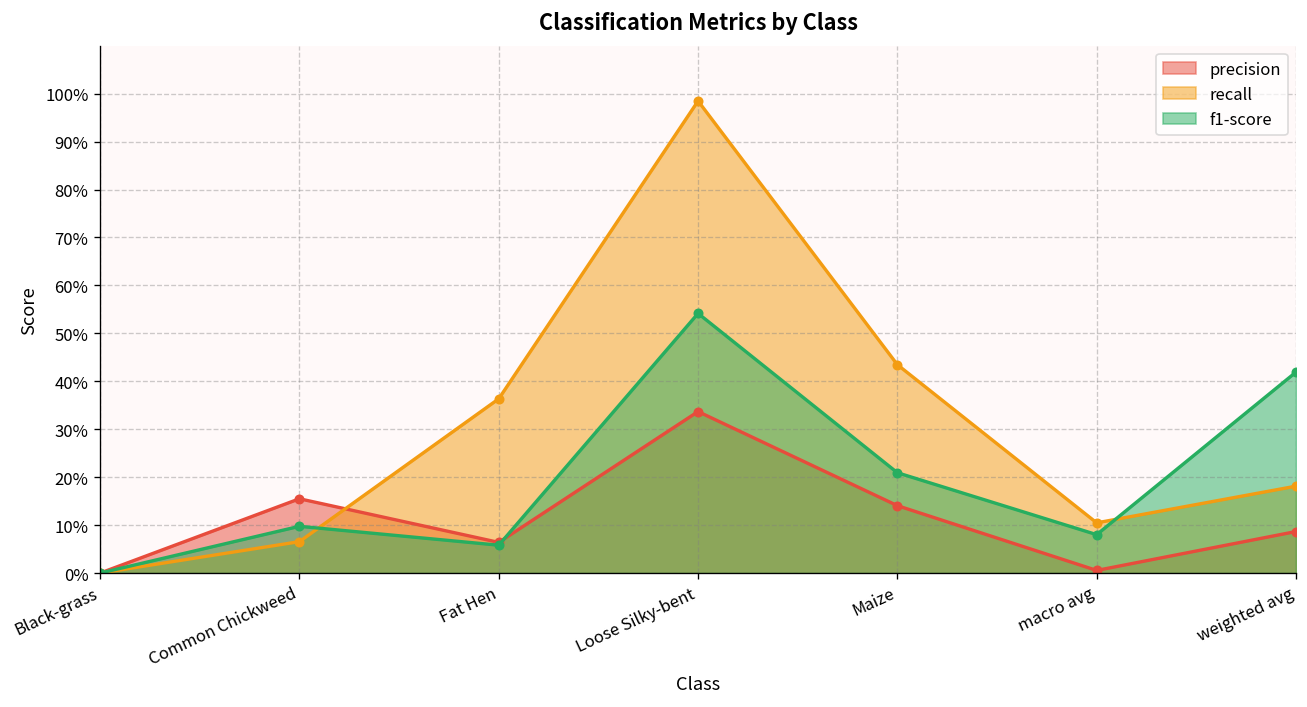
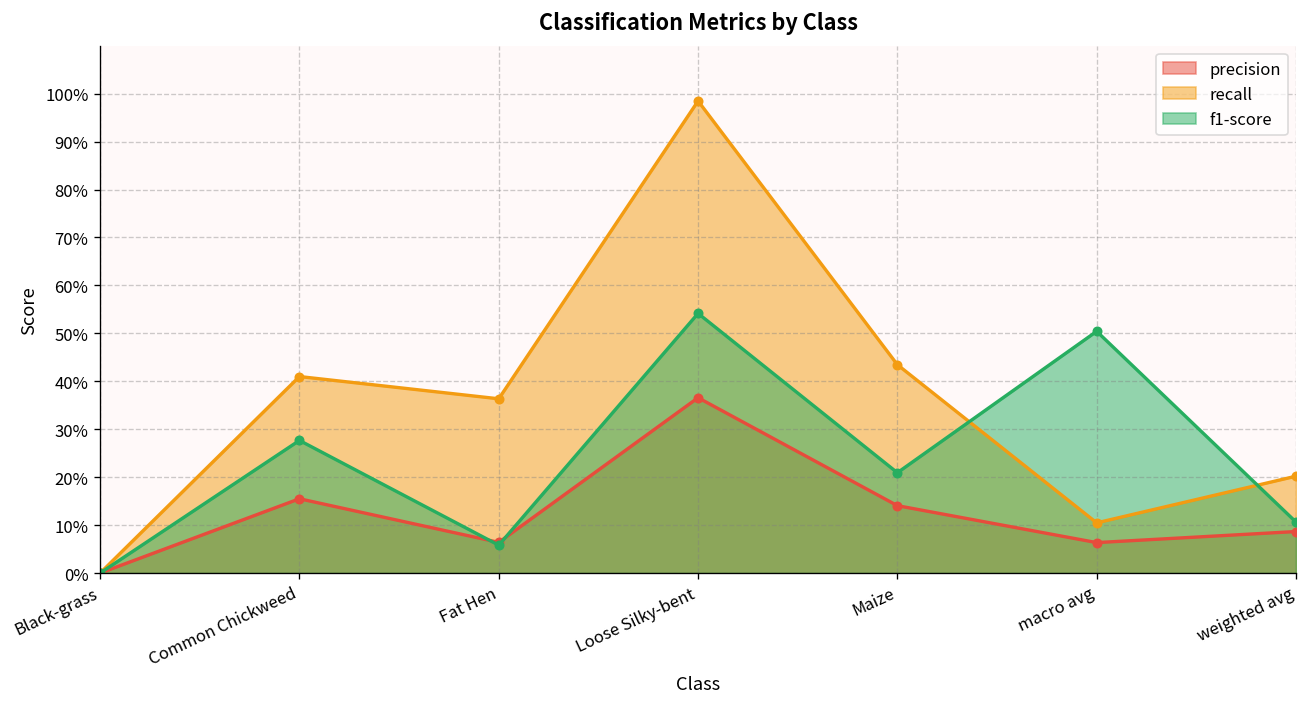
recall, Common Chickweed: 7% -> 41%
f1-score, Common Chickweed: 10% -> 28%
precision, Loose Silky-bent: 34% -> 37%
precision, macro avg: 1% -> 6%
f1-score, macro avg: 8% -> 50%
recall, weighted avg: 18% -> 20%
f1-score, weighted avg: 42% -> 11%
